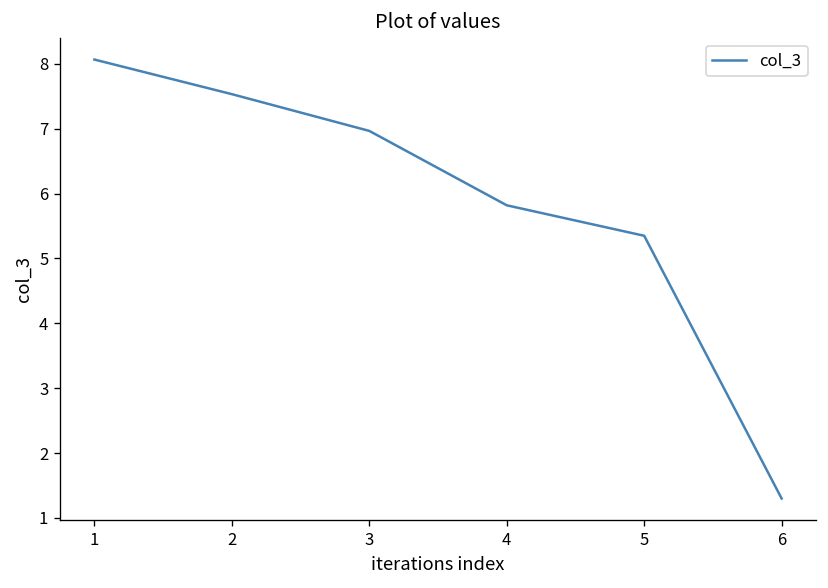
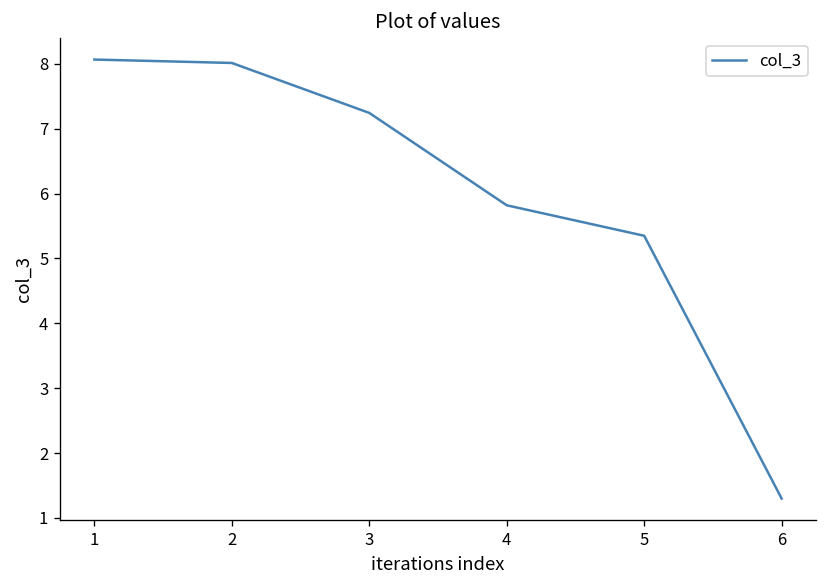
2: 7.5 -> 8.0
3: 7.0 -> 7.2
